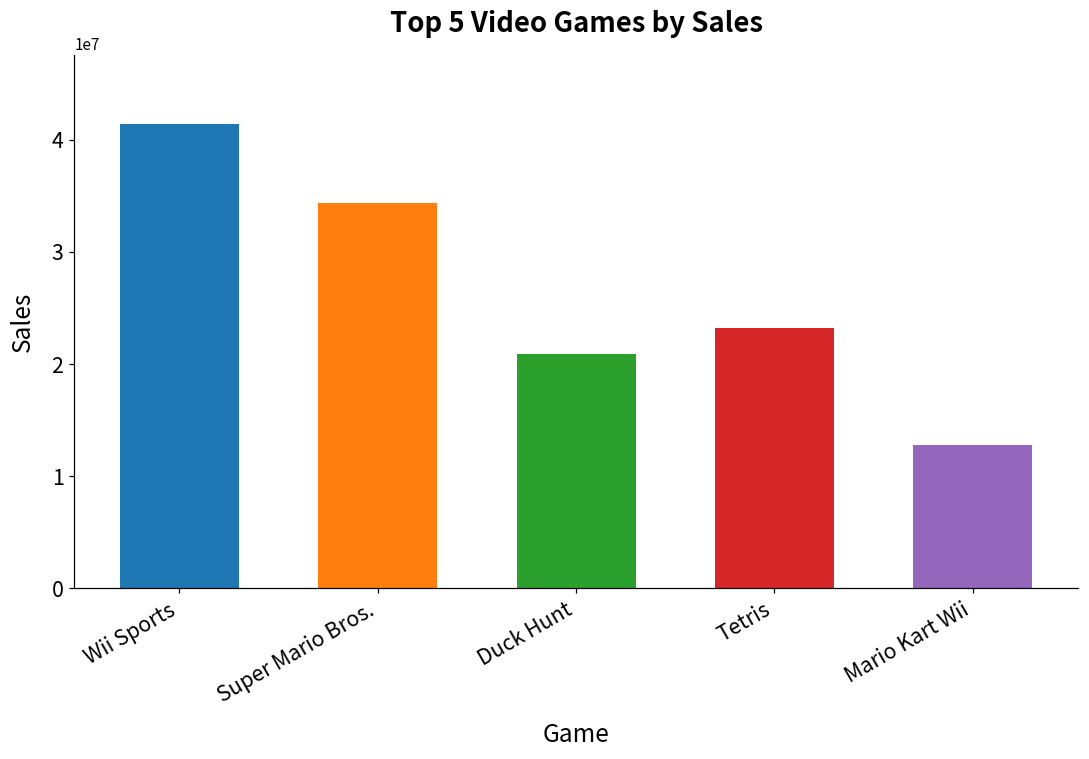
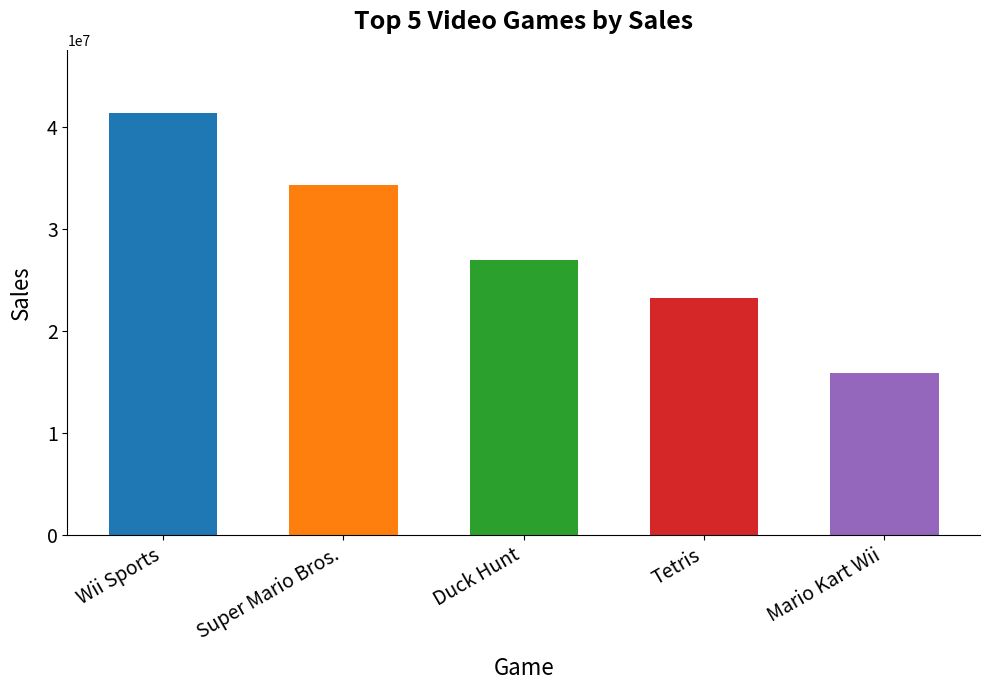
Duck Hunt: 20900000 -> 26900000
Mario Kart Wii: 12700000 -> 15900000
